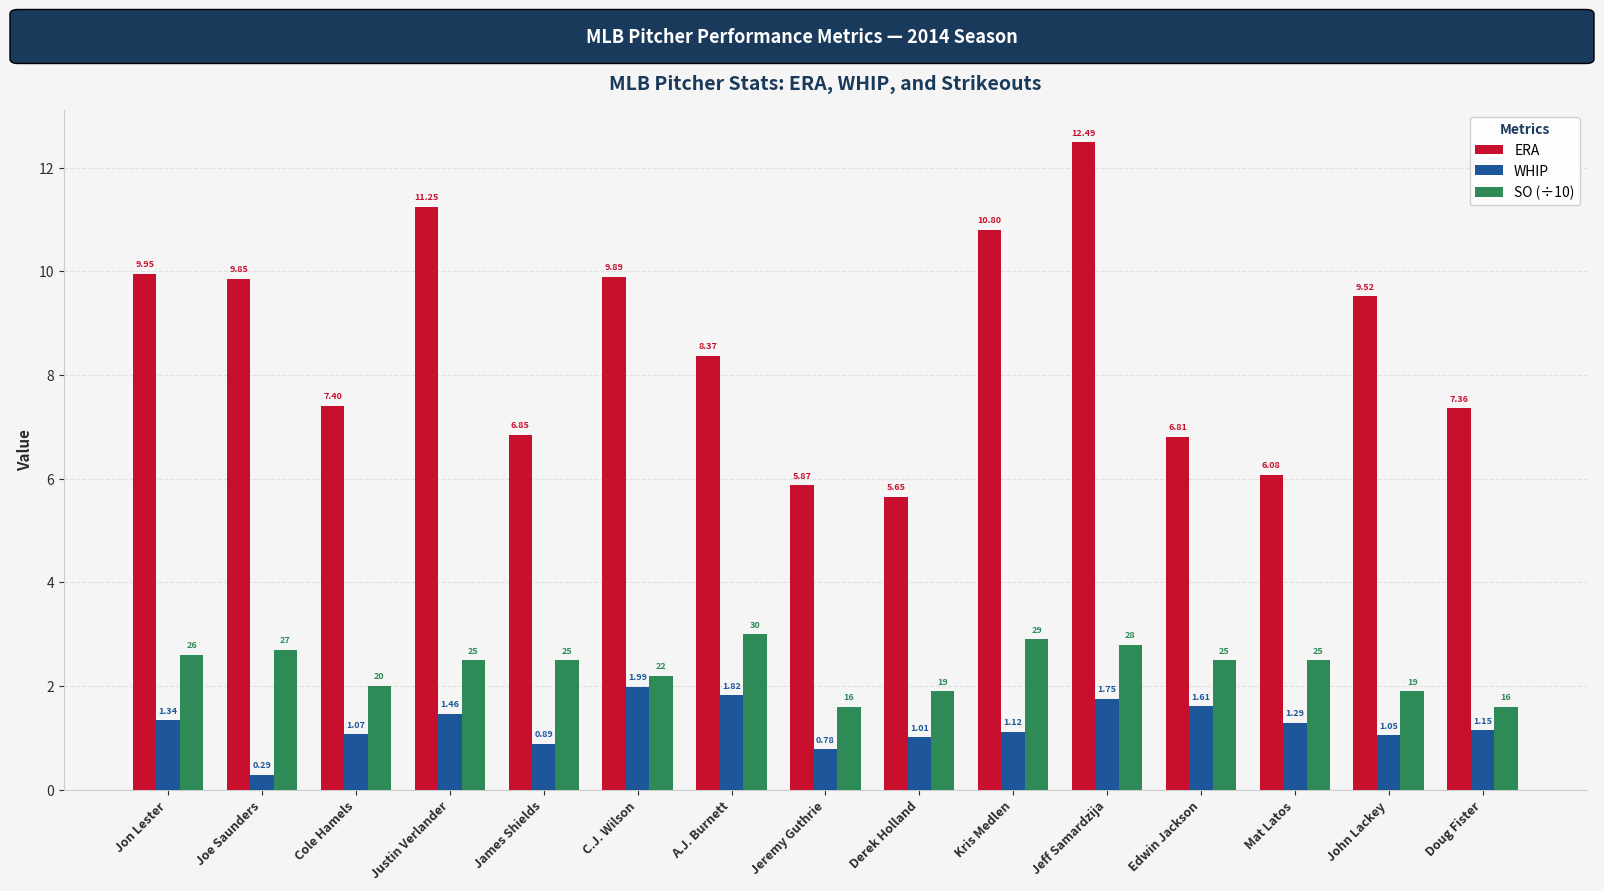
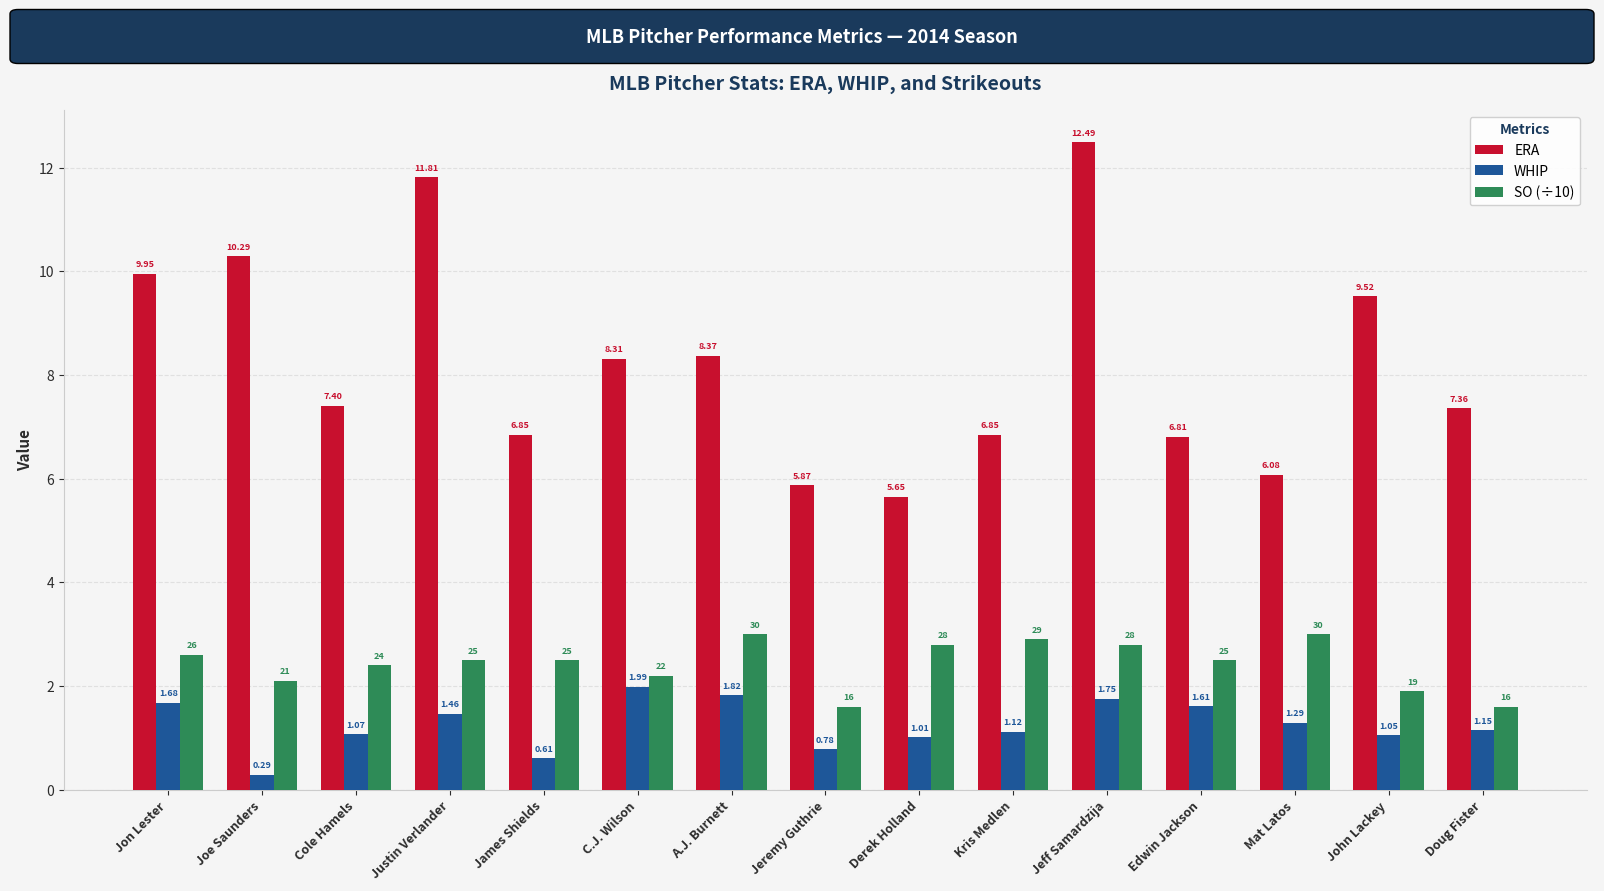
WHIP, Jon Lester: 1.34 -> 1.68
ERA, Joe Saunders: 9.85 -> 10.29
SO (÷10), Joe Saunders: 27 -> 21
SO (÷10), Cole Hamels: 20 -> 24
ERA, Justin Verlander: 11.25 -> 11.81
WHIP, James Shields: 0.89 -> 0.61
ERA, C.J. Wilson: 9.89 -> 8.31
SO (÷10), Derek Holland: 19 -> 28
ERA, Kris Medlen: 10.80 -> 6.85
SO (÷10), Mat Latos: 25 -> 30
